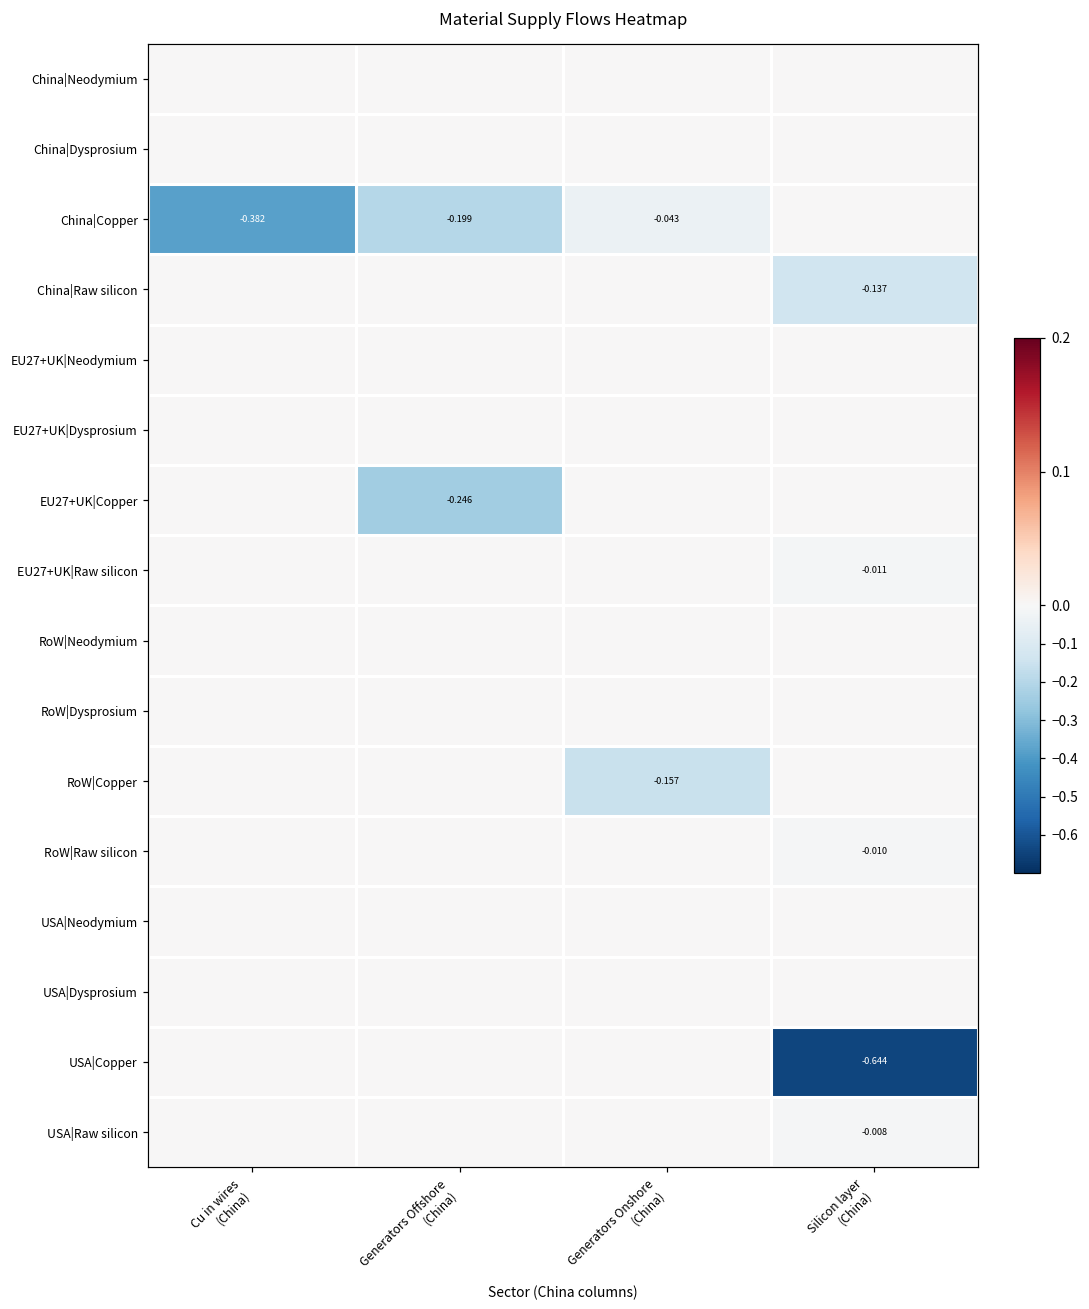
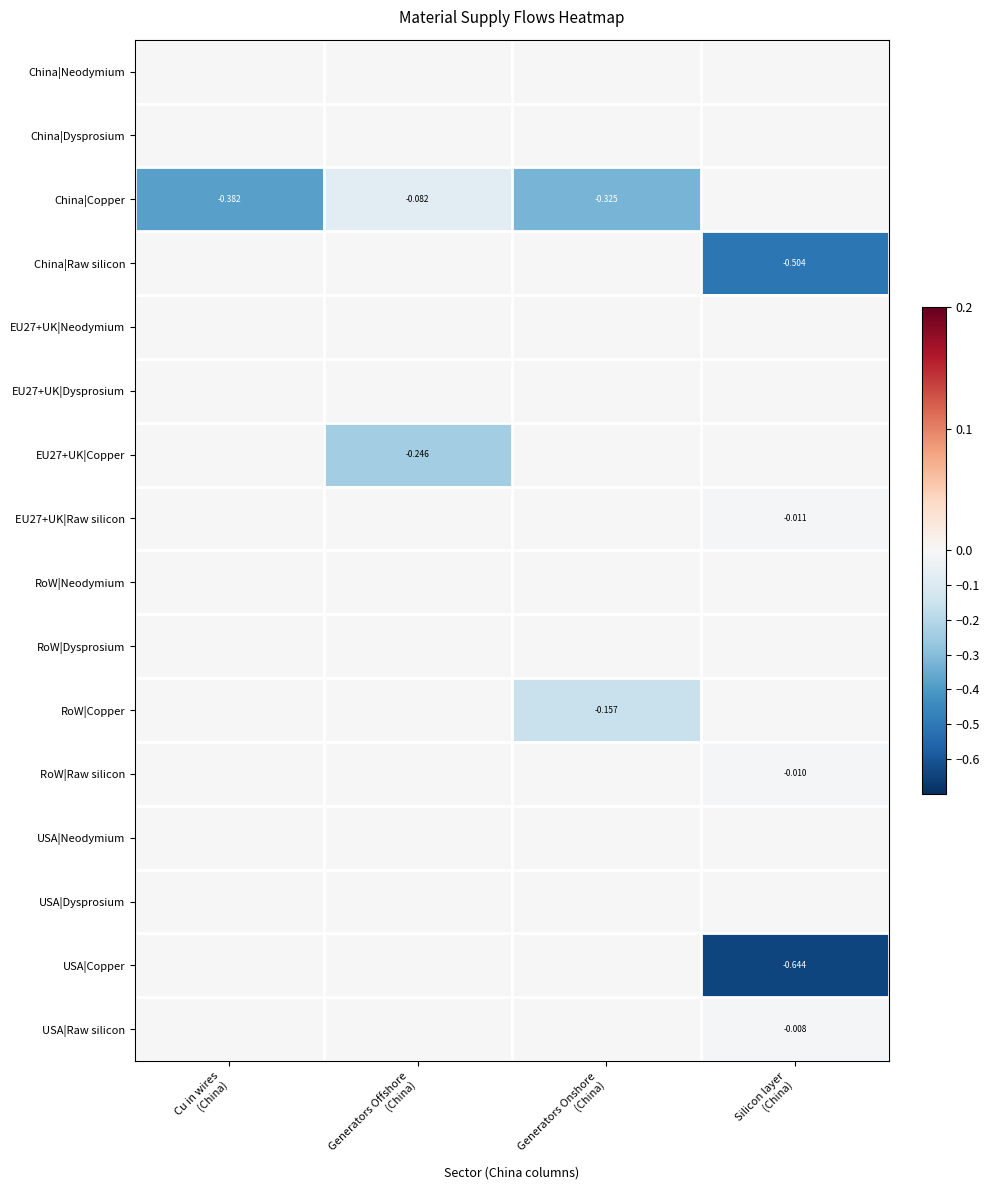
China|Copper, Generators Offshore (China): -0.199 -> -0.082
China|Copper, Generators Onshore (China): -0.043 -> -0.325
China|Raw silicon, Silicon layer (China): -0.137 -> -0.504
